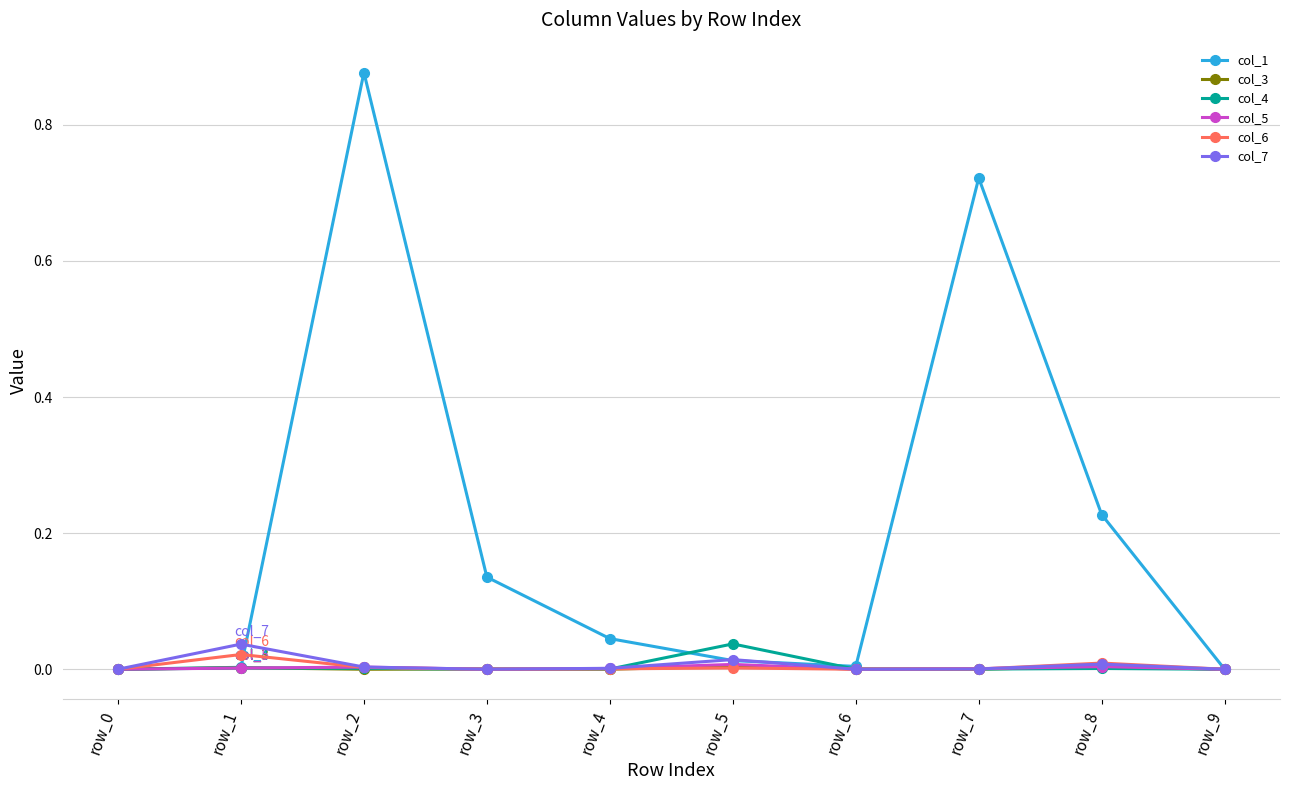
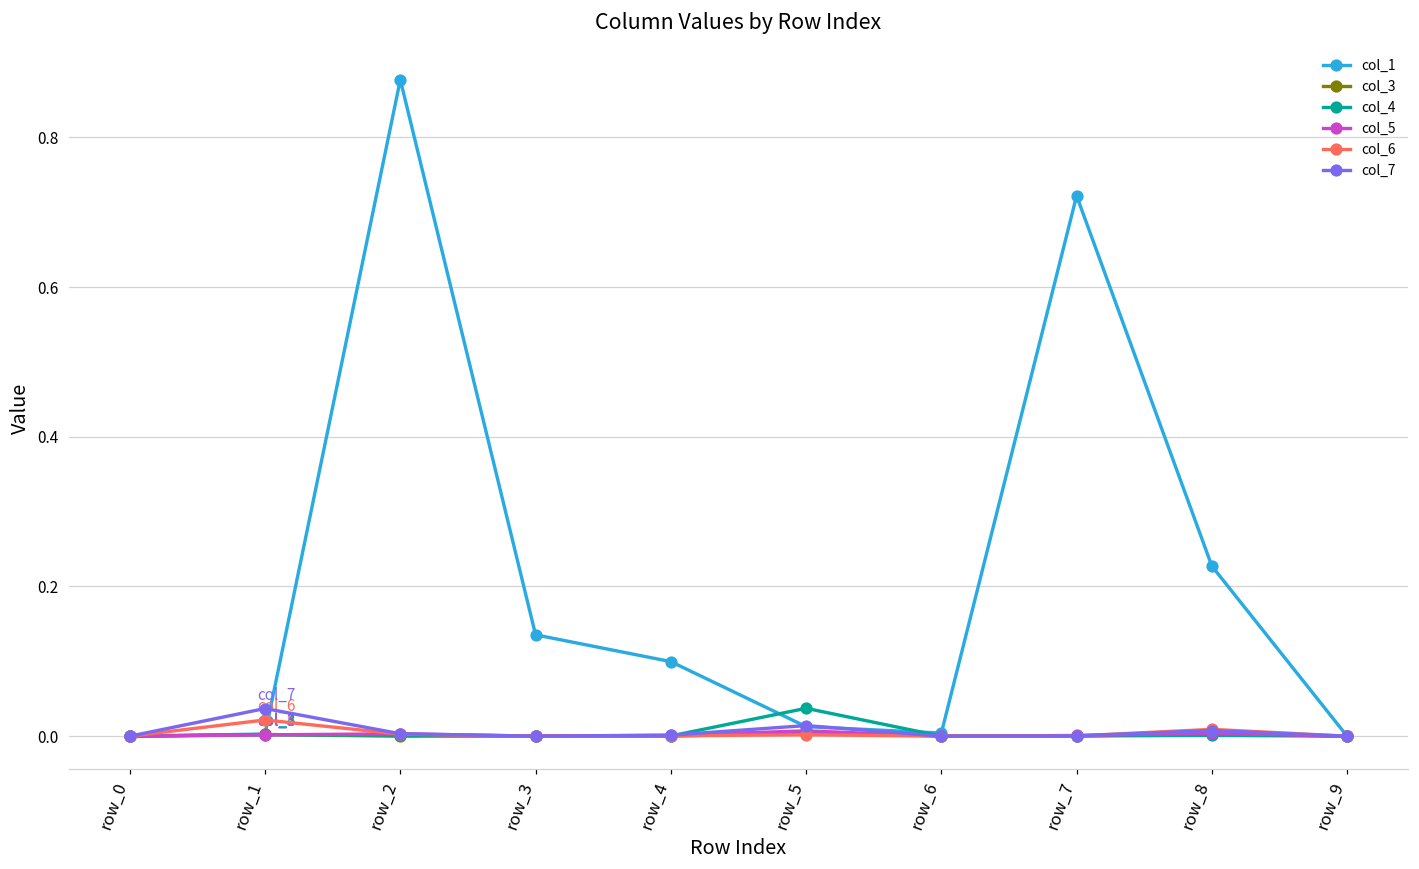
col_1, row_4: 0.05 -> 0.10
